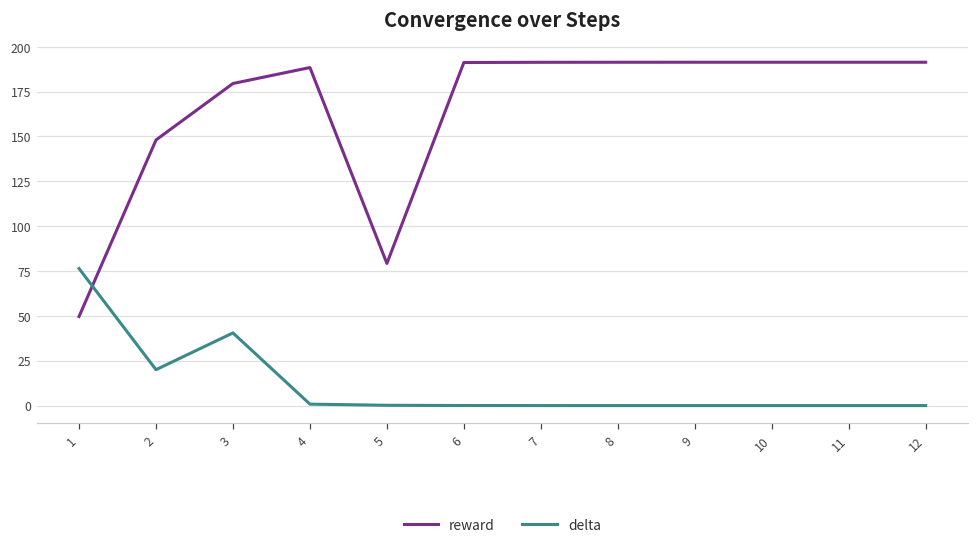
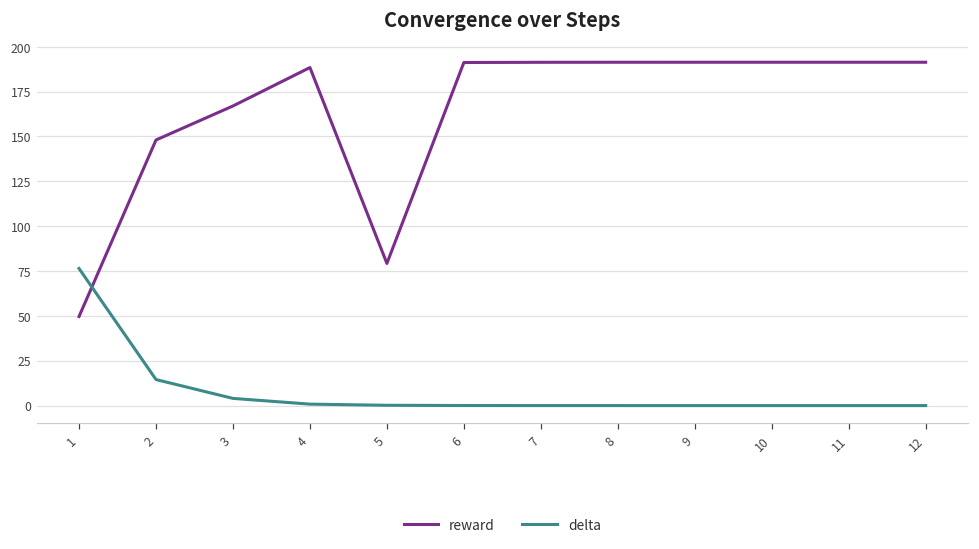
delta, 2: 20 -> 15
reward, 3: 180 -> 167
delta, 3: 41 -> 4
